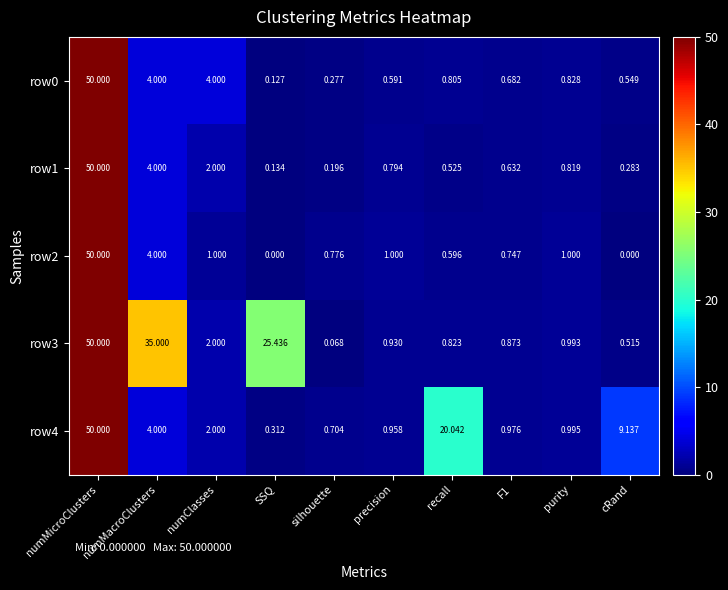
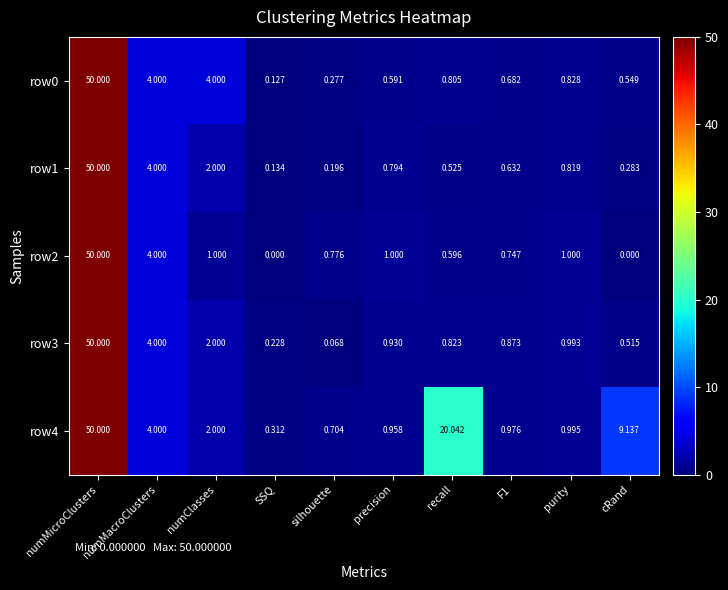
row3, numMacroClusters: 35.000 -> 4.000
row3, SSQ: 25.436 -> 0.228
